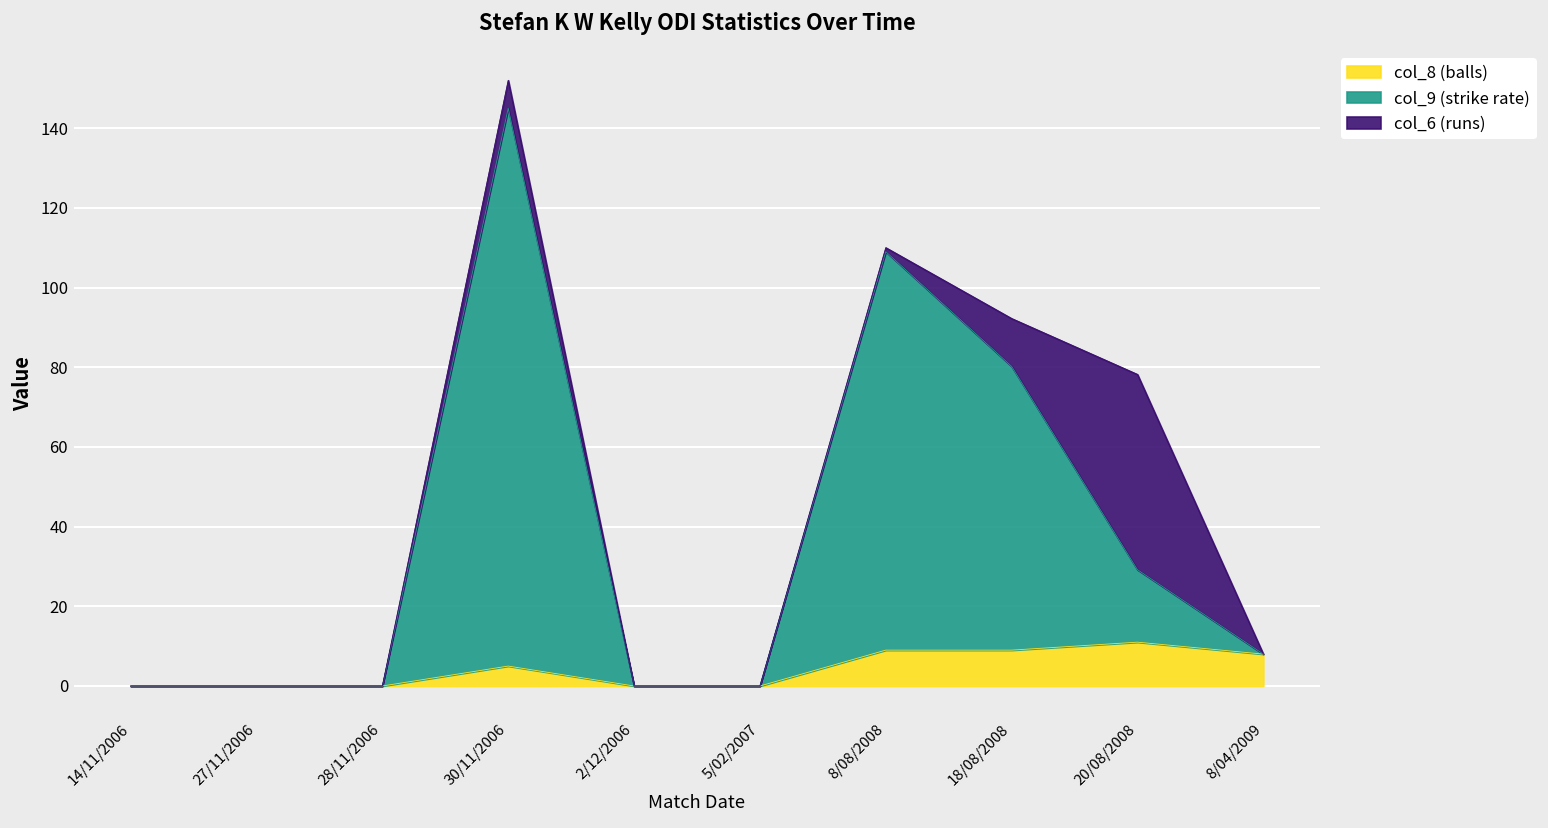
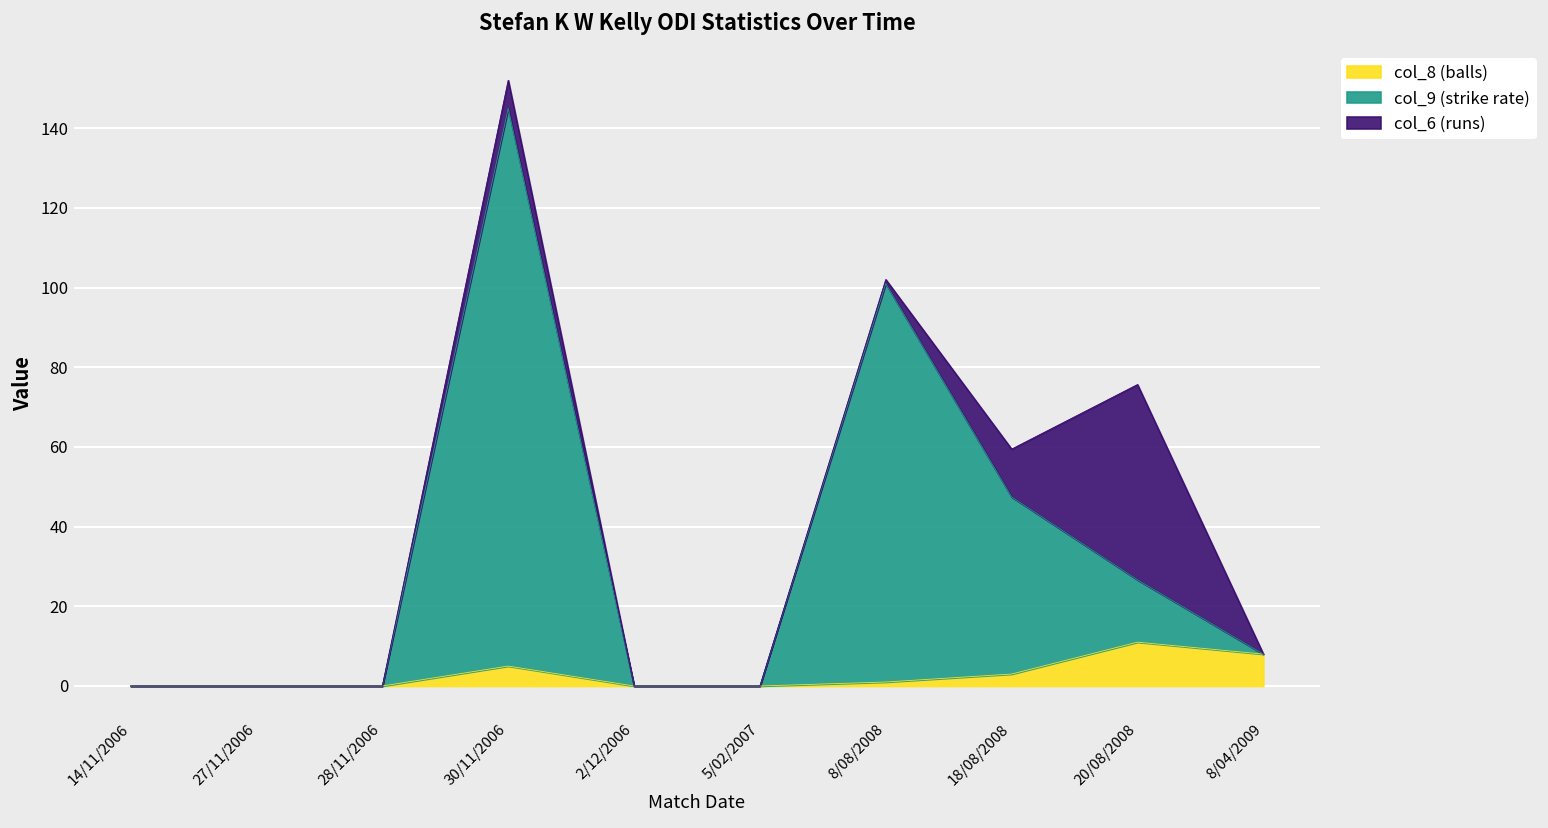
col_8 (balls), 8/08/2008: 9 -> 1
col_8 (balls), 18/08/2008: 9 -> 3
col_9 (strike rate), 18/08/2008: 71 -> 44
col_9 (strike rate), 20/08/2008: 18 -> 16
